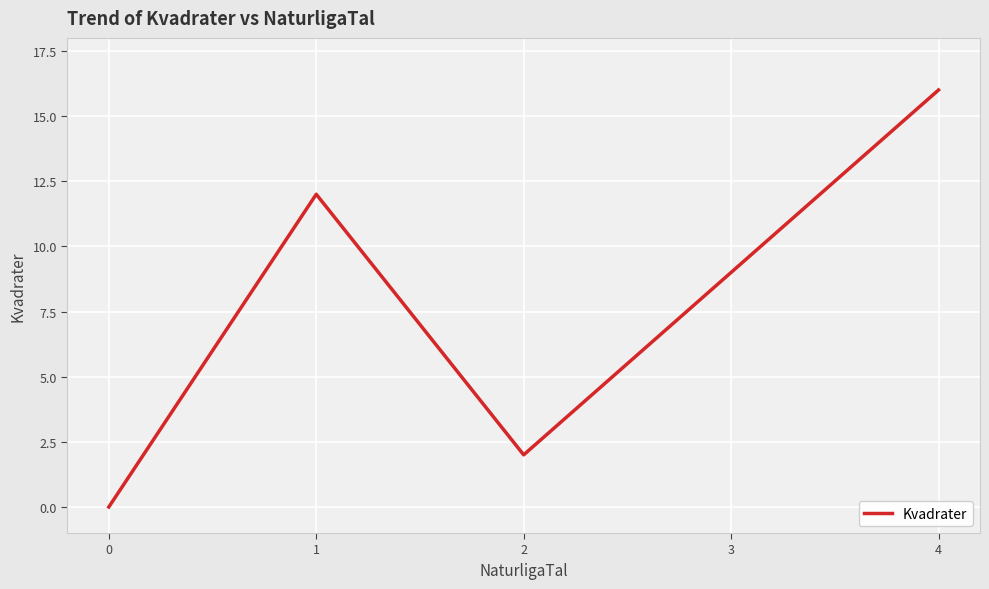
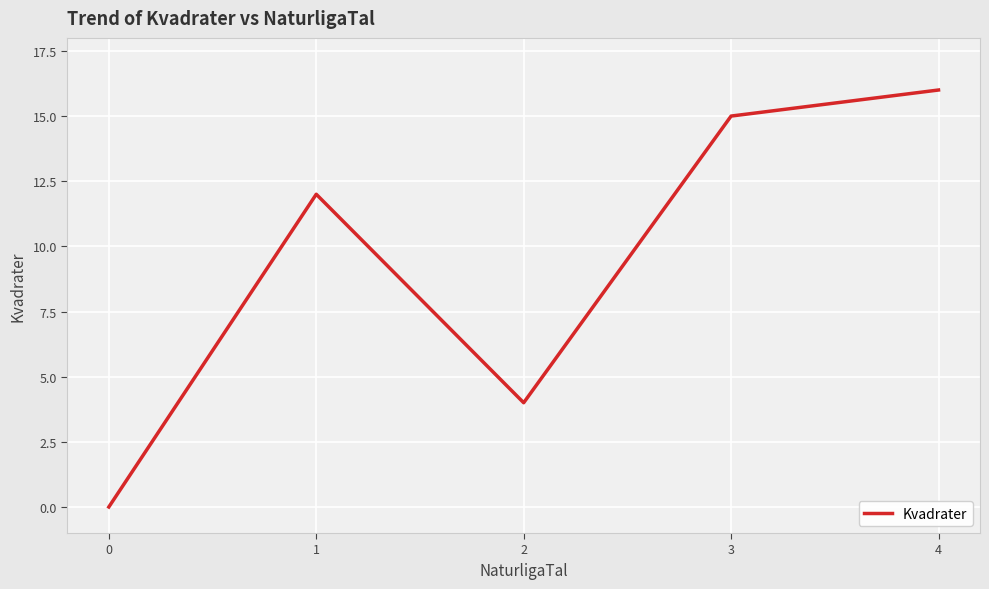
2: 2 -> 4
3: 9 -> 15
